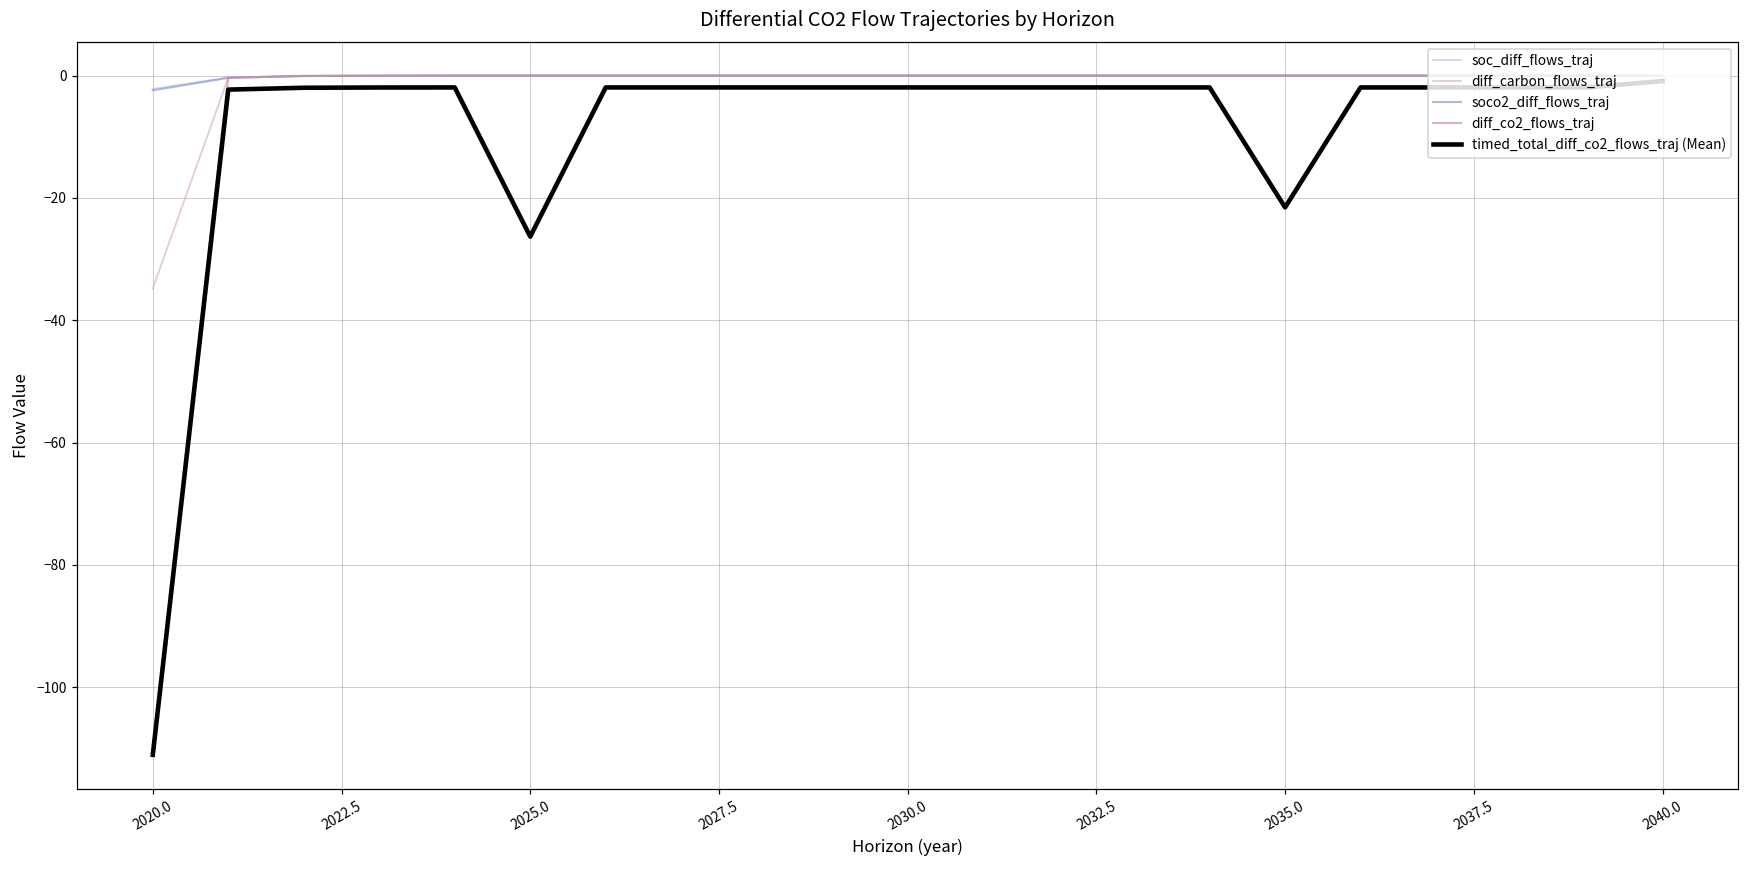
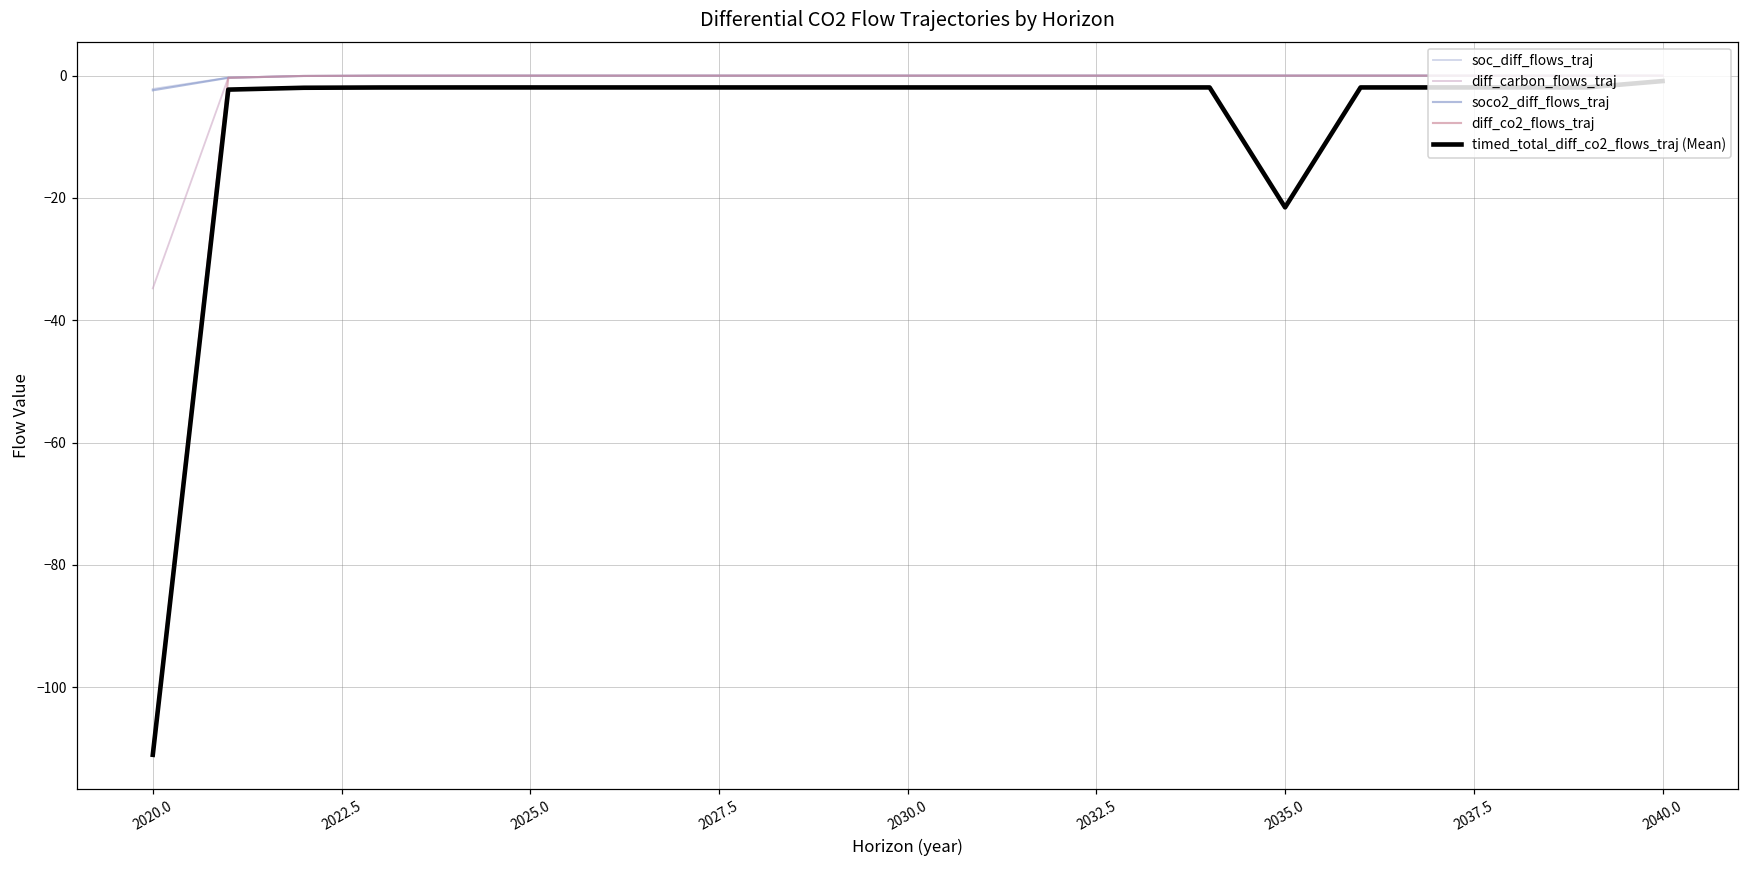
timed_total_diff_co2_flows_traj (Mean), 2025.0: -26 -> -2
